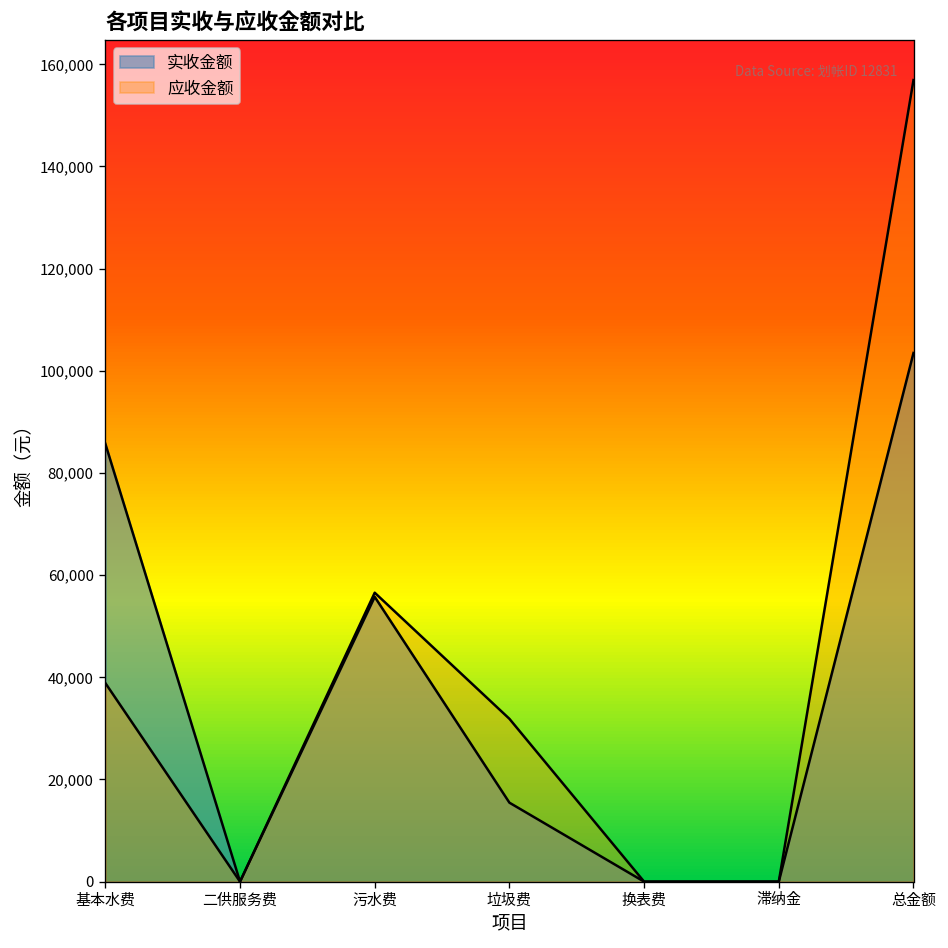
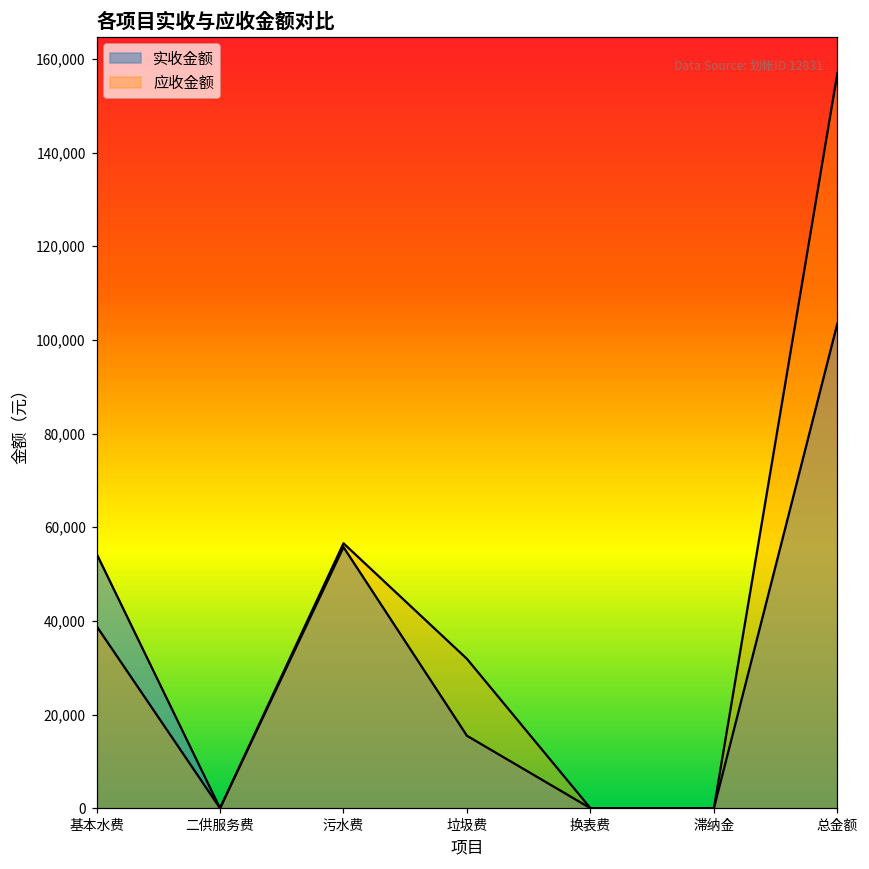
实收金额, 基本水费: 86,000 -> 54,000
